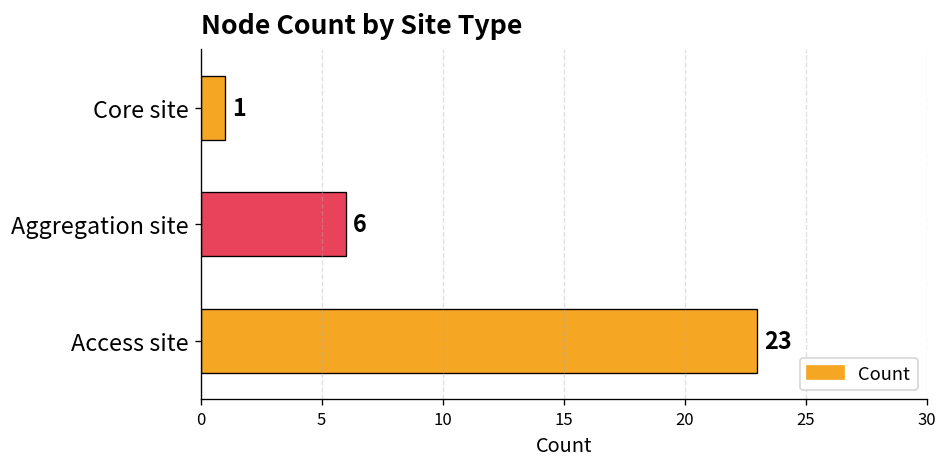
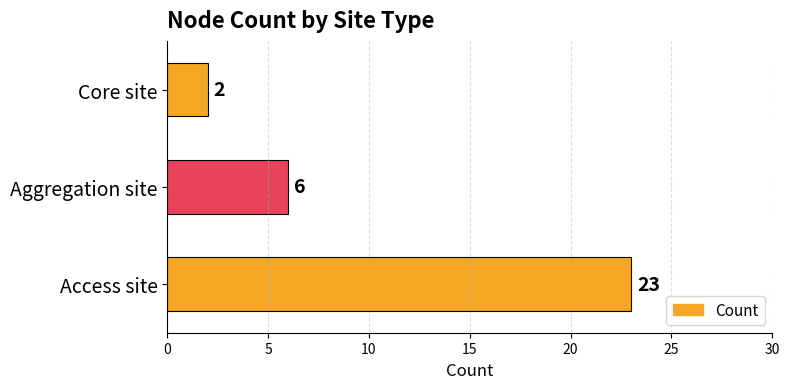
Core site: 1 -> 2
